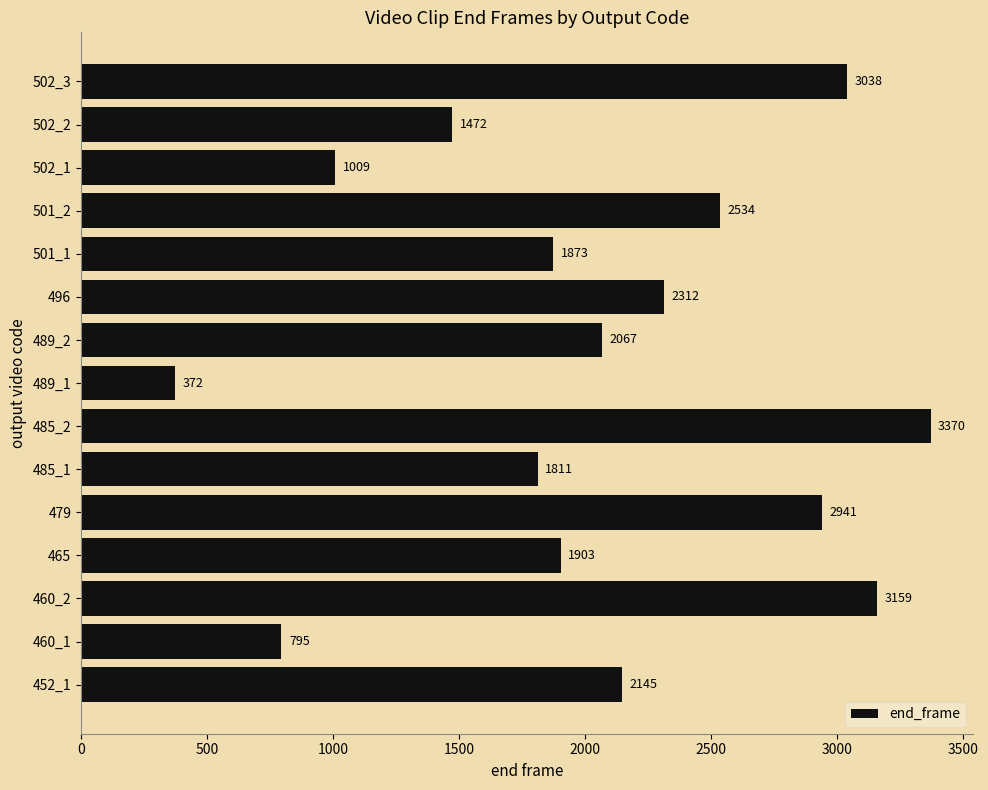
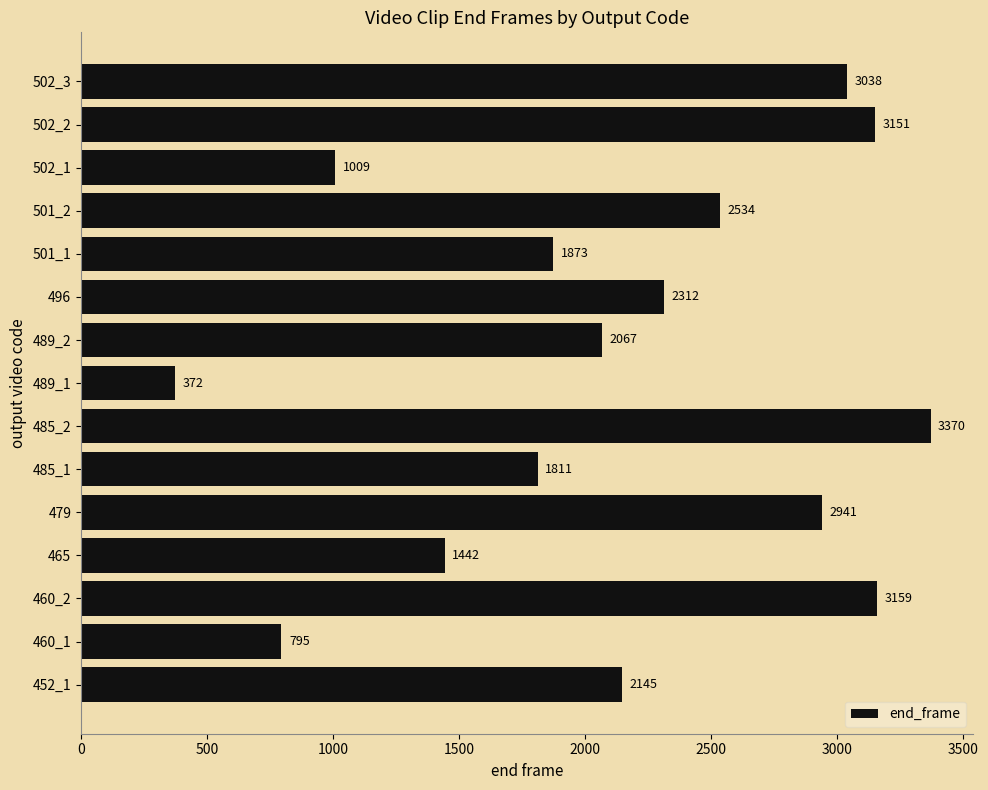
502_2: 1472 -> 3151
465: 1903 -> 1442
